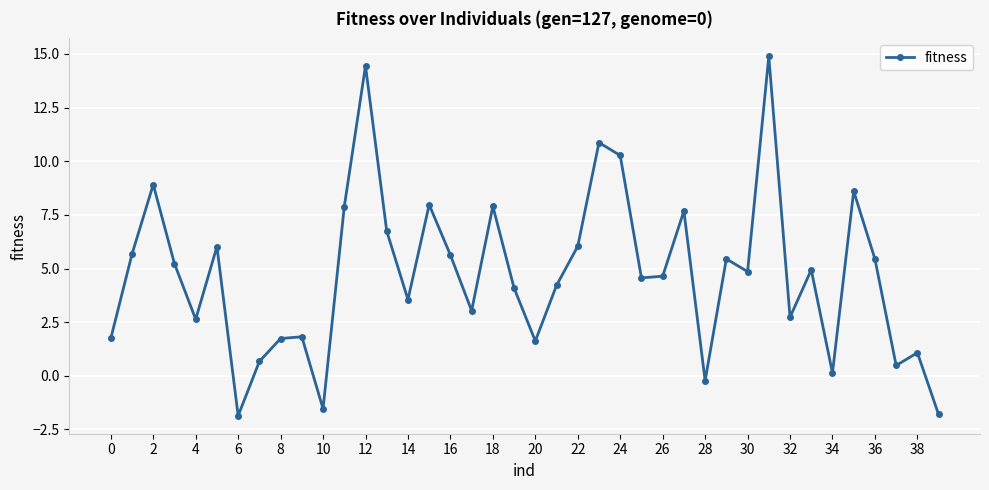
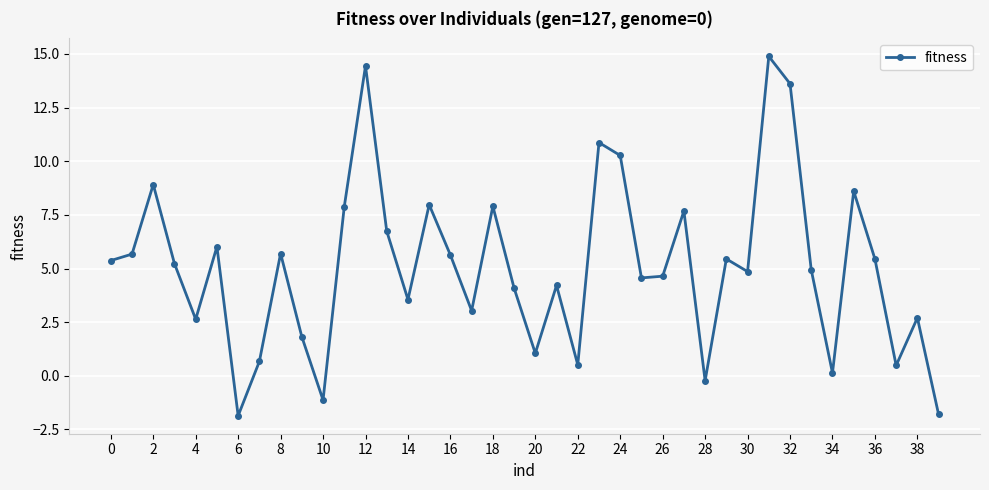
0: 1.7 -> 5.4
8: 1.7 -> 5.7
10: -1.5 -> -1.1
20: 1.6 -> 1.0
22: 6.0 -> 0.5
32: 2.7 -> 13.6
38: 1.1 -> 2.7
